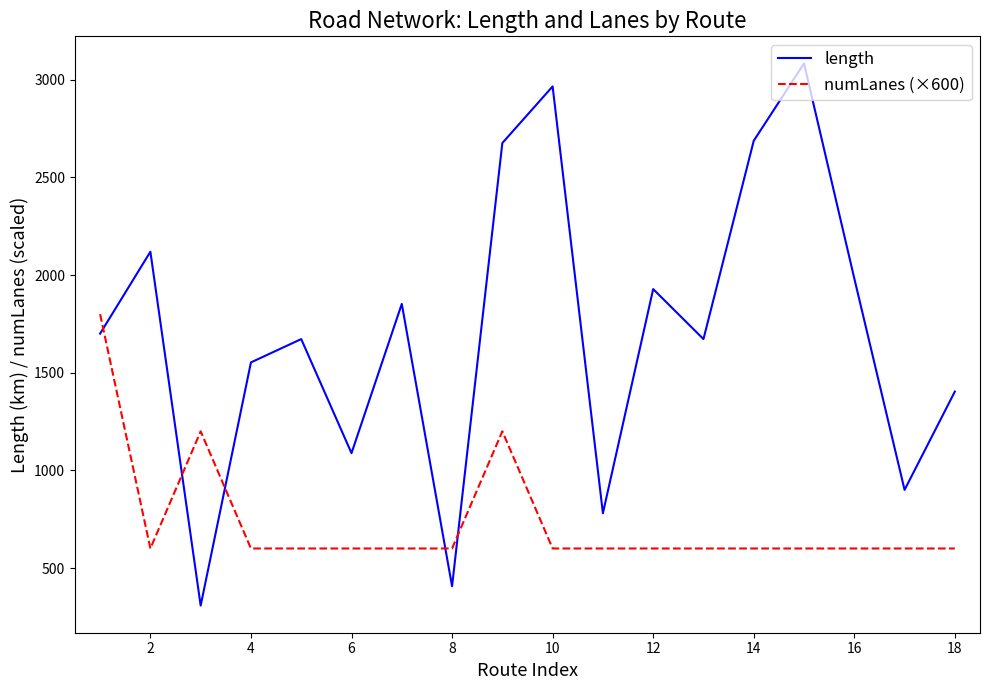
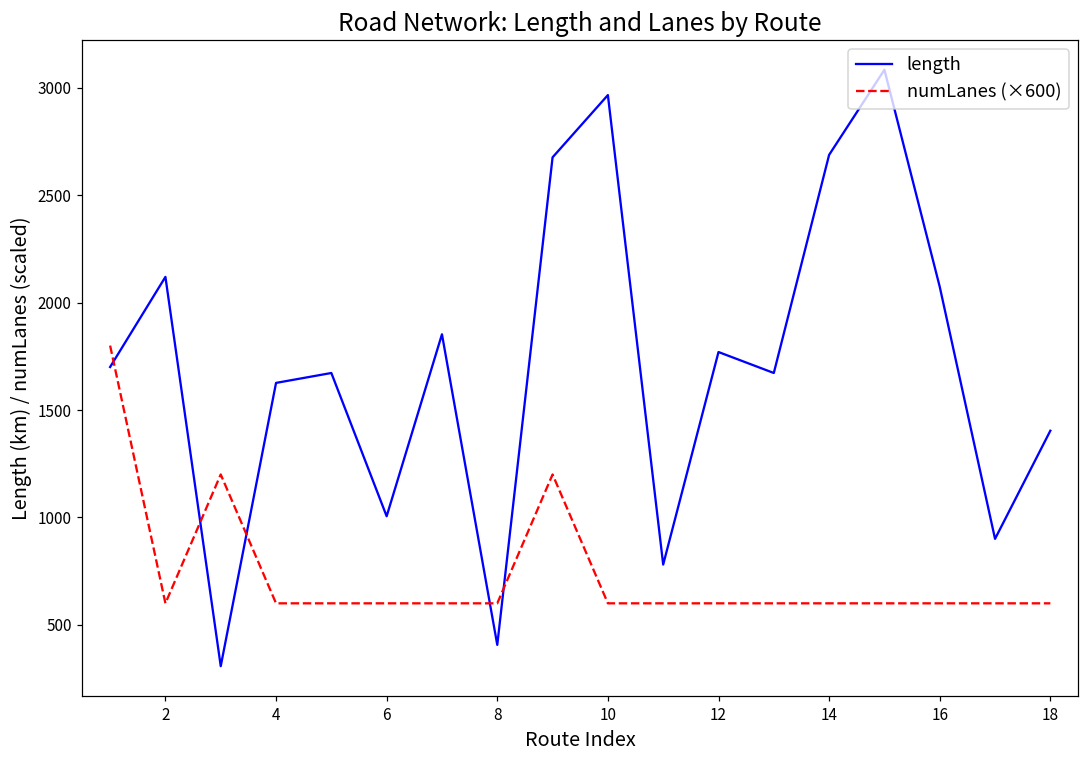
length, 4: 1550 -> 1630
length, 6: 1090 -> 1010
length, 12: 1930 -> 1770
length, 16: 1980 -> 2070
